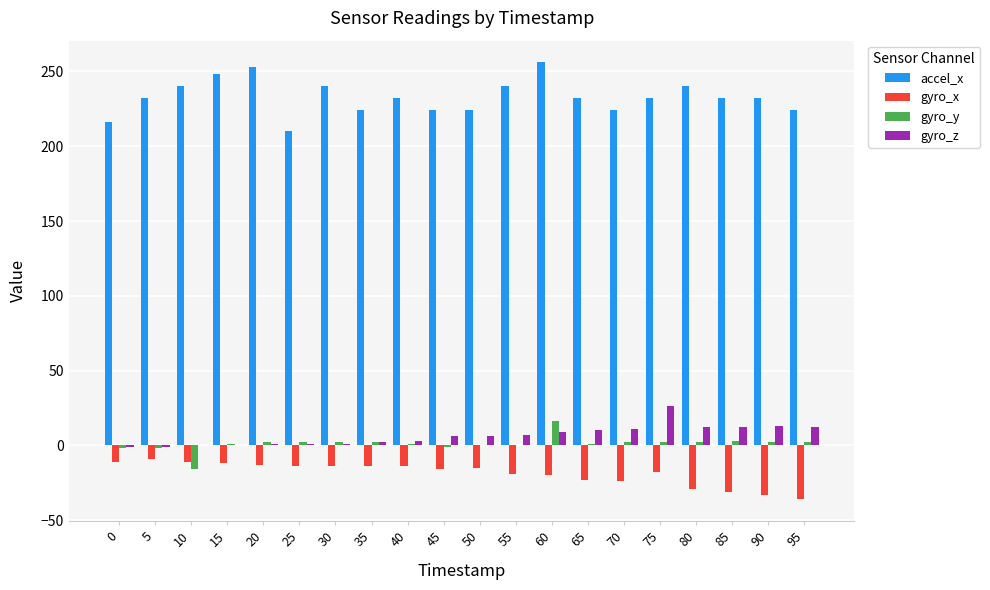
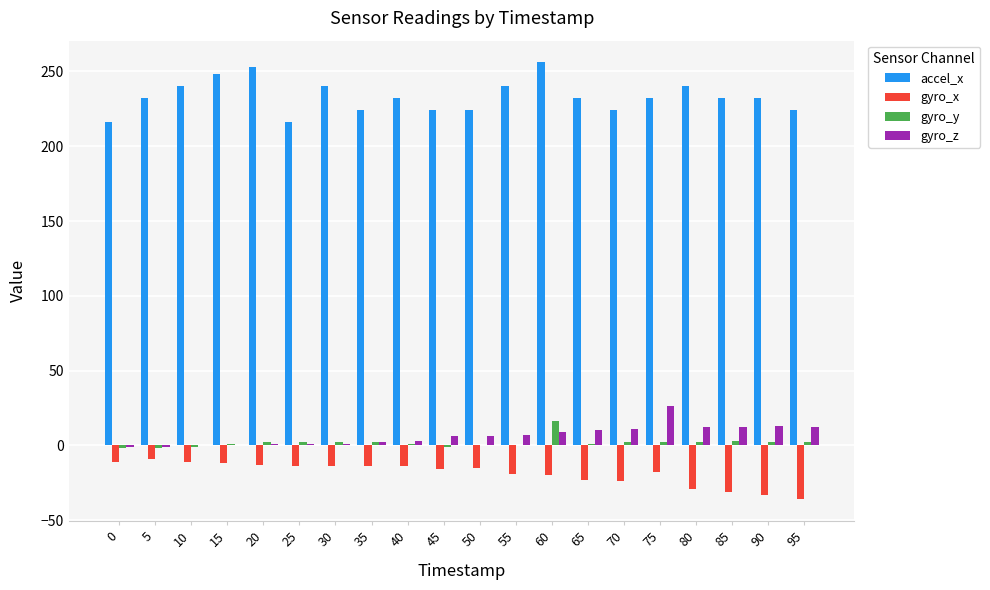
gyro_y, 10: -16 -> -1
accel_x, 25: 210 -> 216
